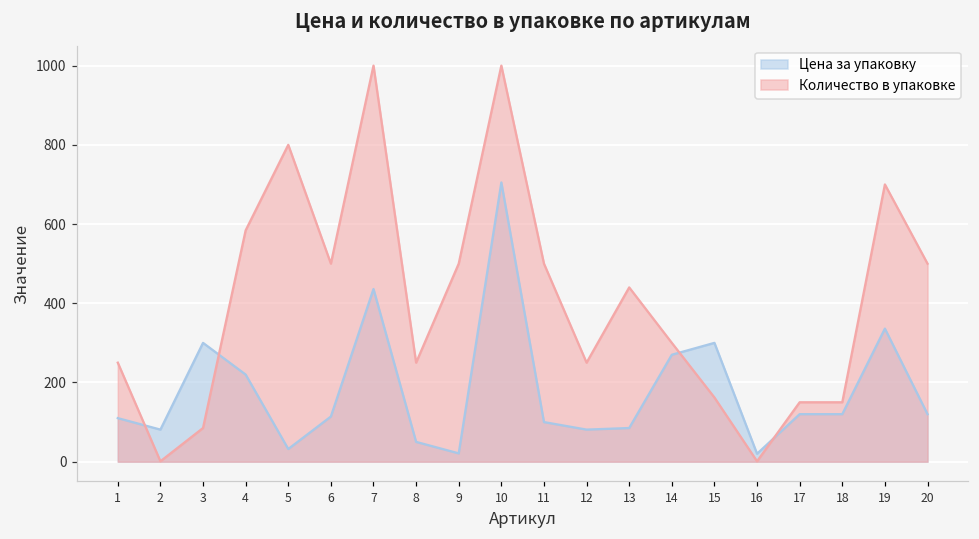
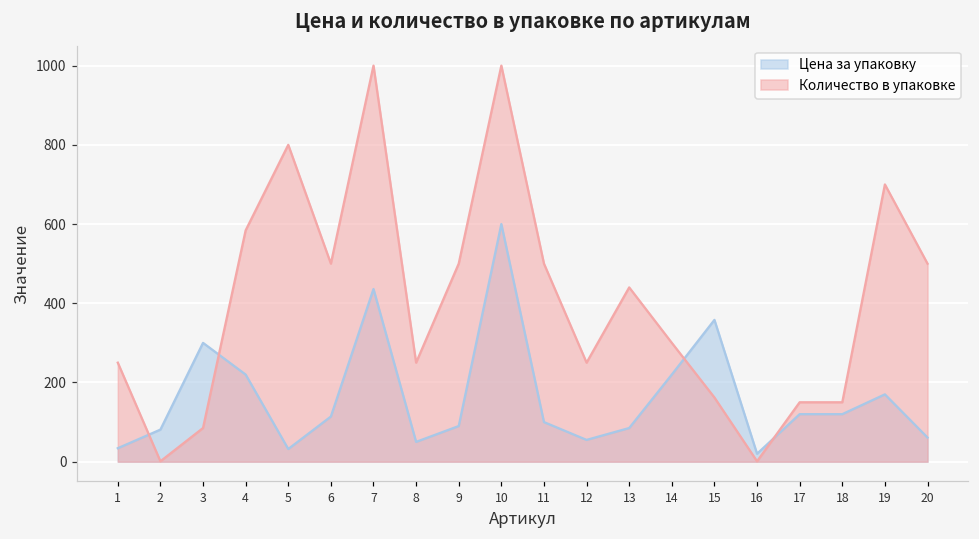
Цена за упаковку, 1: 110 -> 30
Цена за упаковку, 9: 20 -> 90
Цена за упаковку, 10: 710 -> 600
Цена за упаковку, 12: 80 -> 60
Цена за упаковку, 14: 270 -> 220
Цена за упаковку, 15: 300 -> 360
Цена за упаковку, 19: 340 -> 170
Цена за упаковку, 20: 120 -> 60
